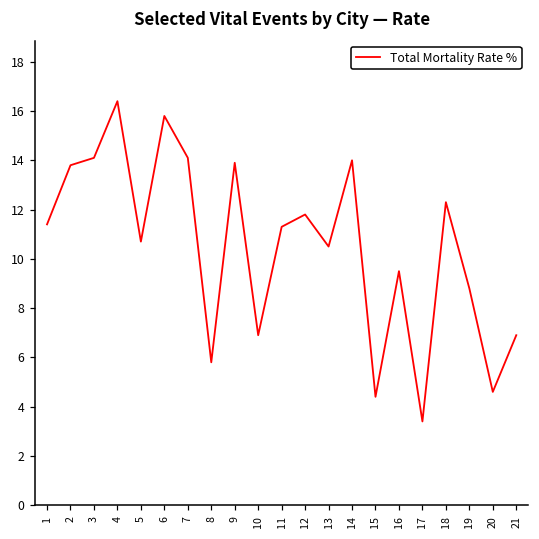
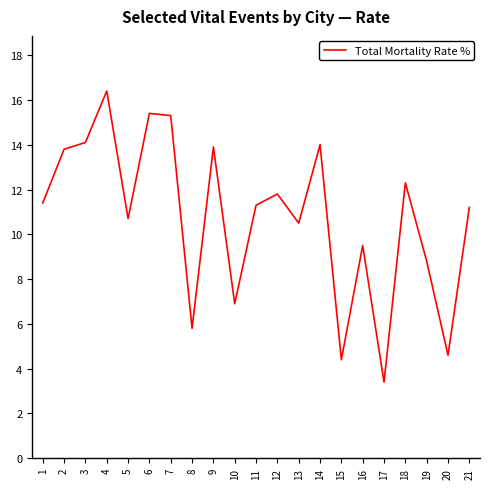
6: 15.8 -> 15.4
7: 14.1 -> 15.3
21: 6.9 -> 11.2
